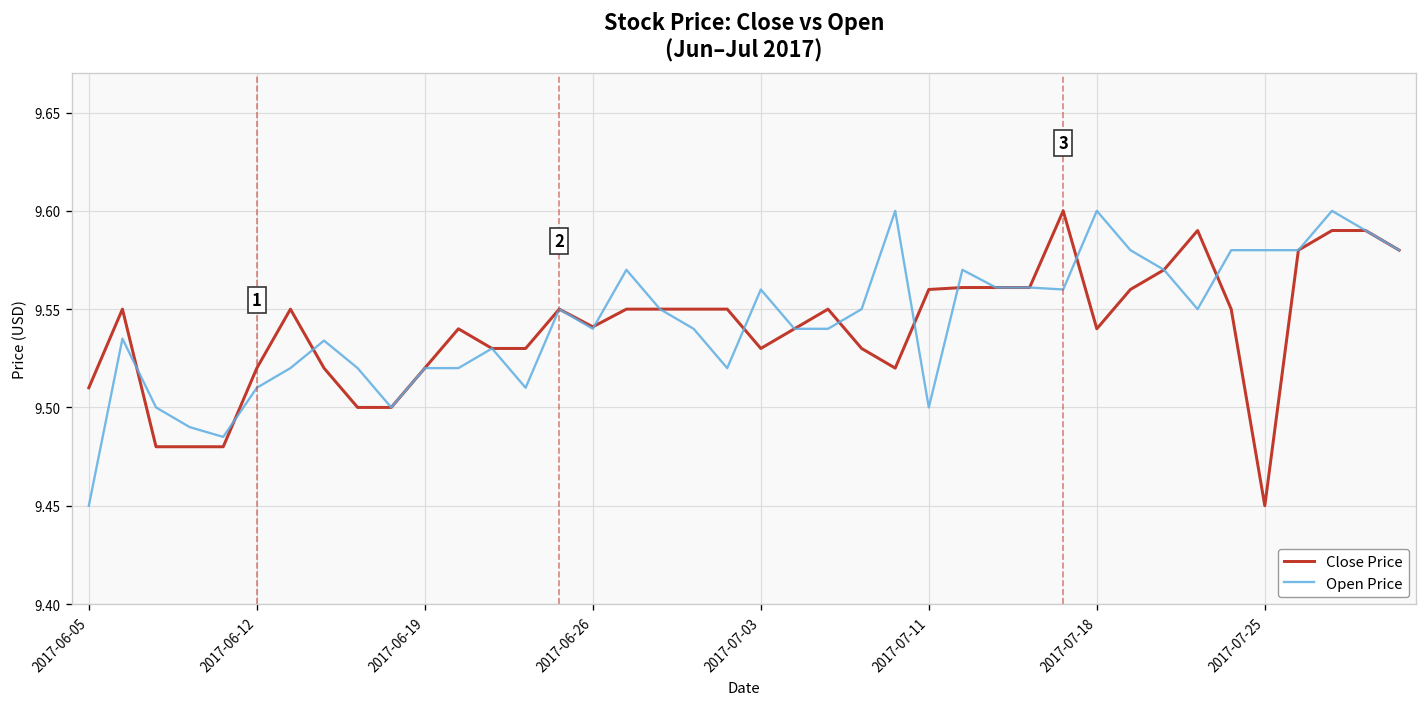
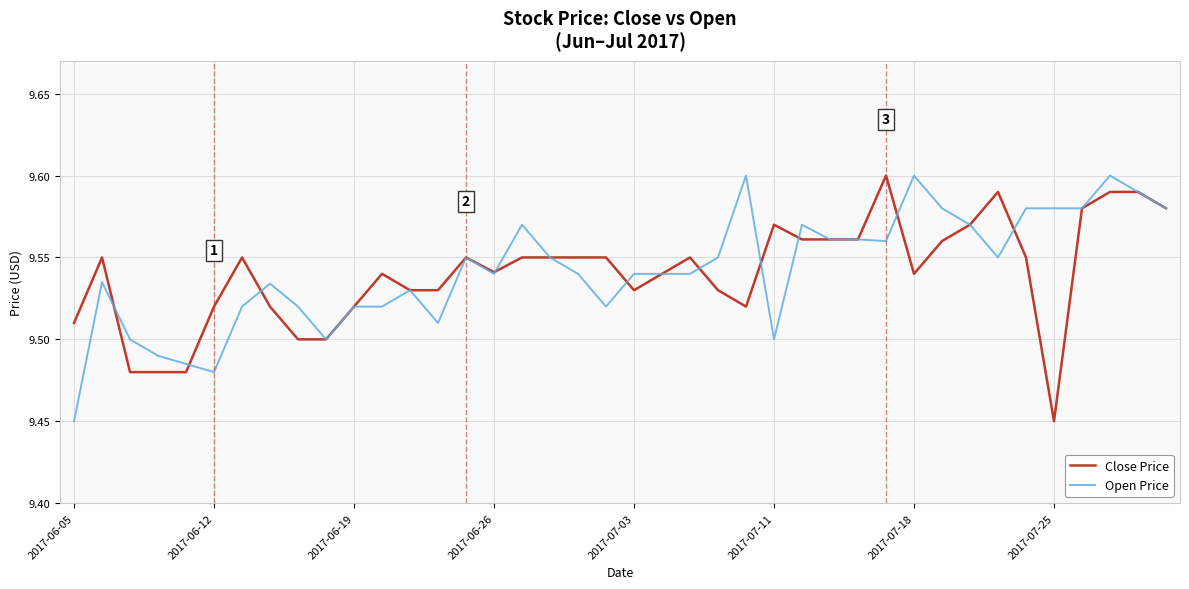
Open Price, 2017-06-12: 9.51 -> 9.48
Open Price, 2017-07-03: 9.56 -> 9.54
Close Price, 2017-07-11: 9.56 -> 9.57
